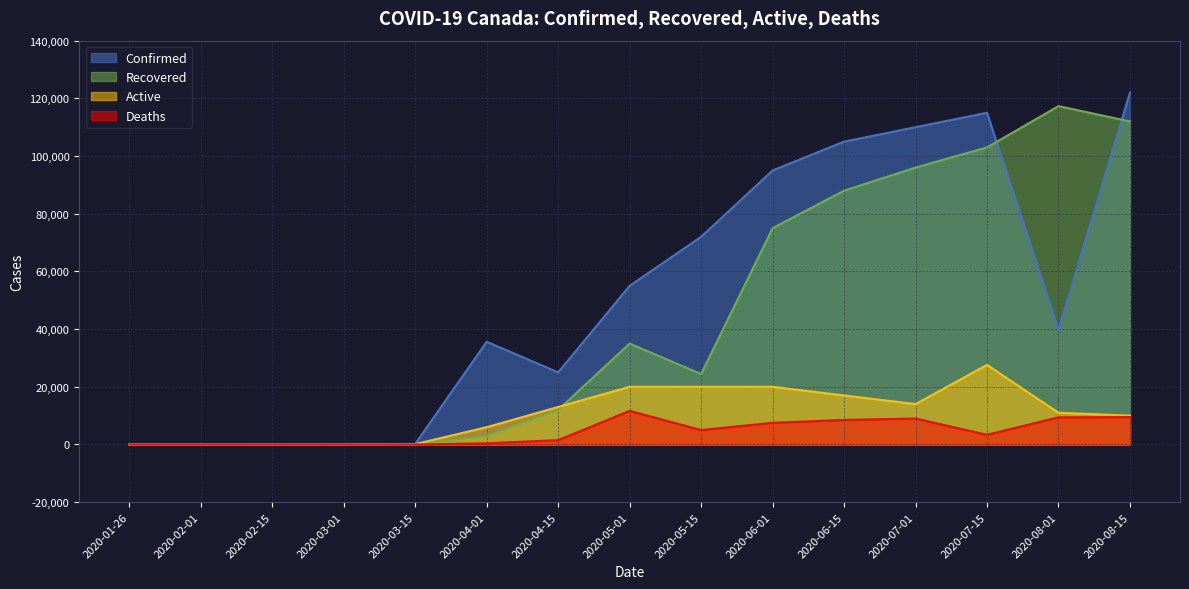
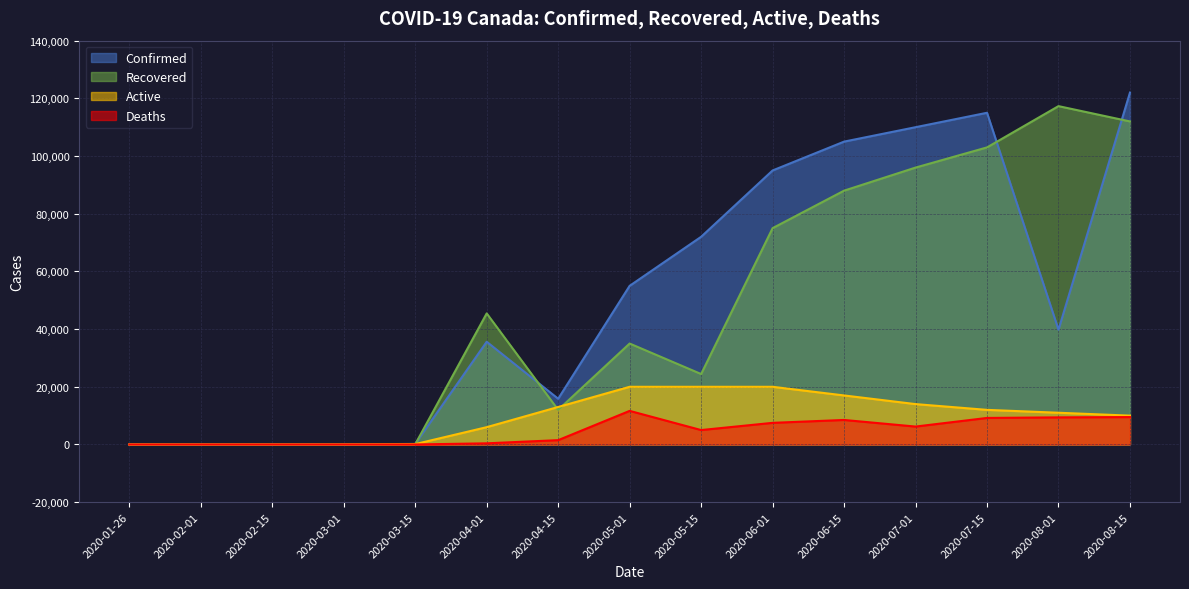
Recovered, 2020-04-01: 3,000 -> 45,000
Confirmed, 2020-04-15: 25,000 -> 16,000
Deaths, 2020-07-01: 9,000 -> 6,000
Active, 2020-07-15: 28,000 -> 12,000
Deaths, 2020-07-15: 3,000 -> 9,000
